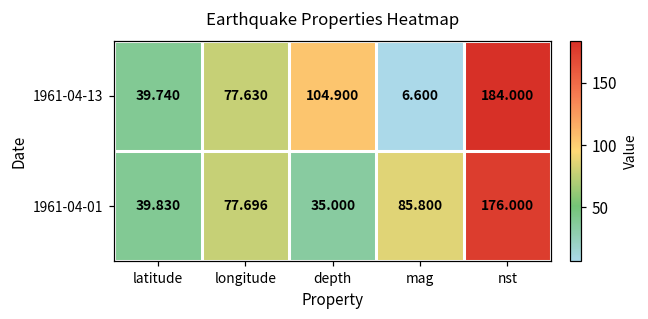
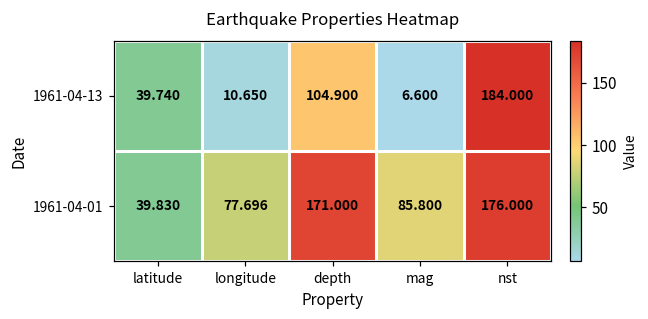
1961-04-13, longitude: 77.630 -> 10.650
1961-04-01, depth: 35.000 -> 171.000
